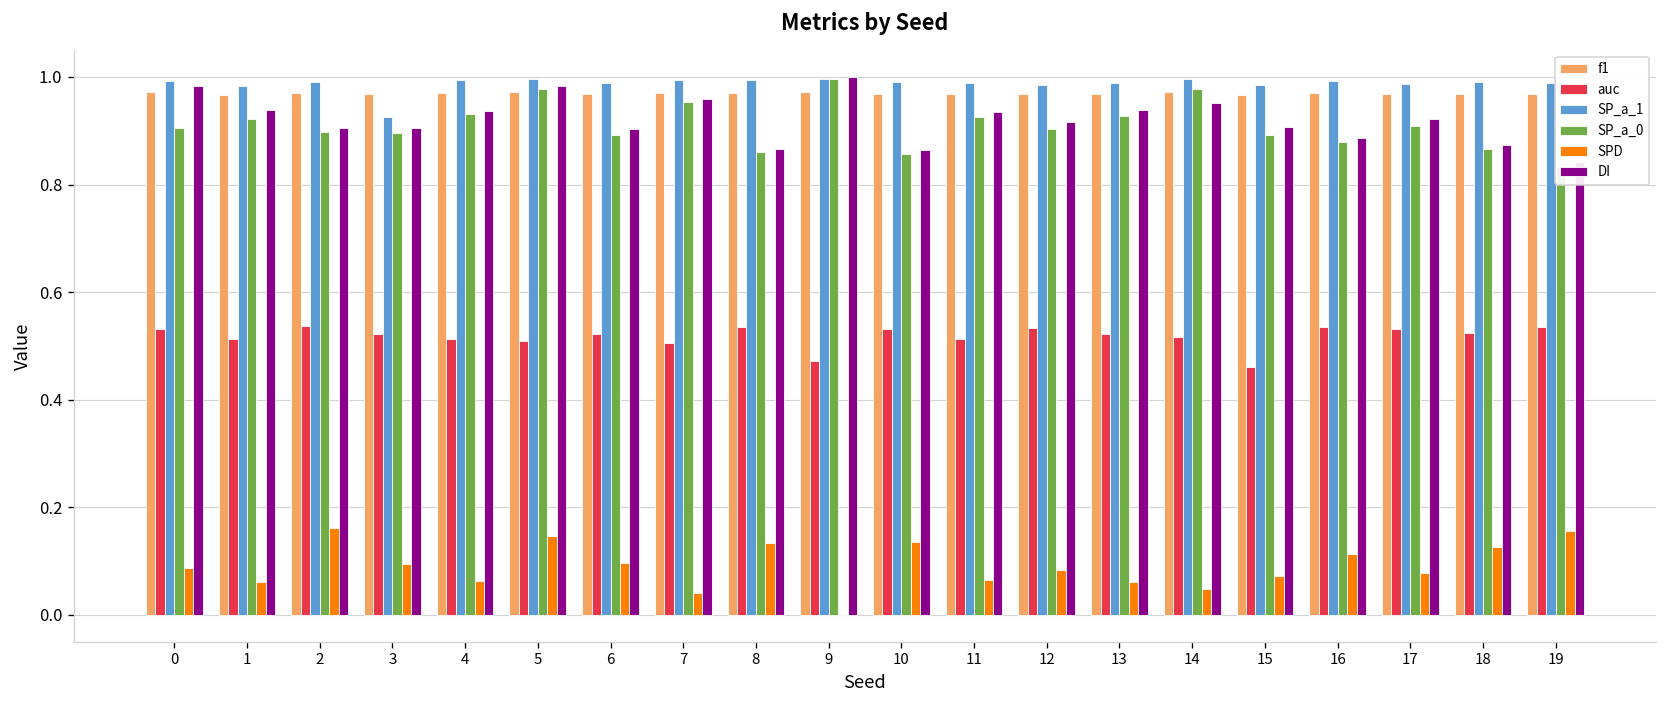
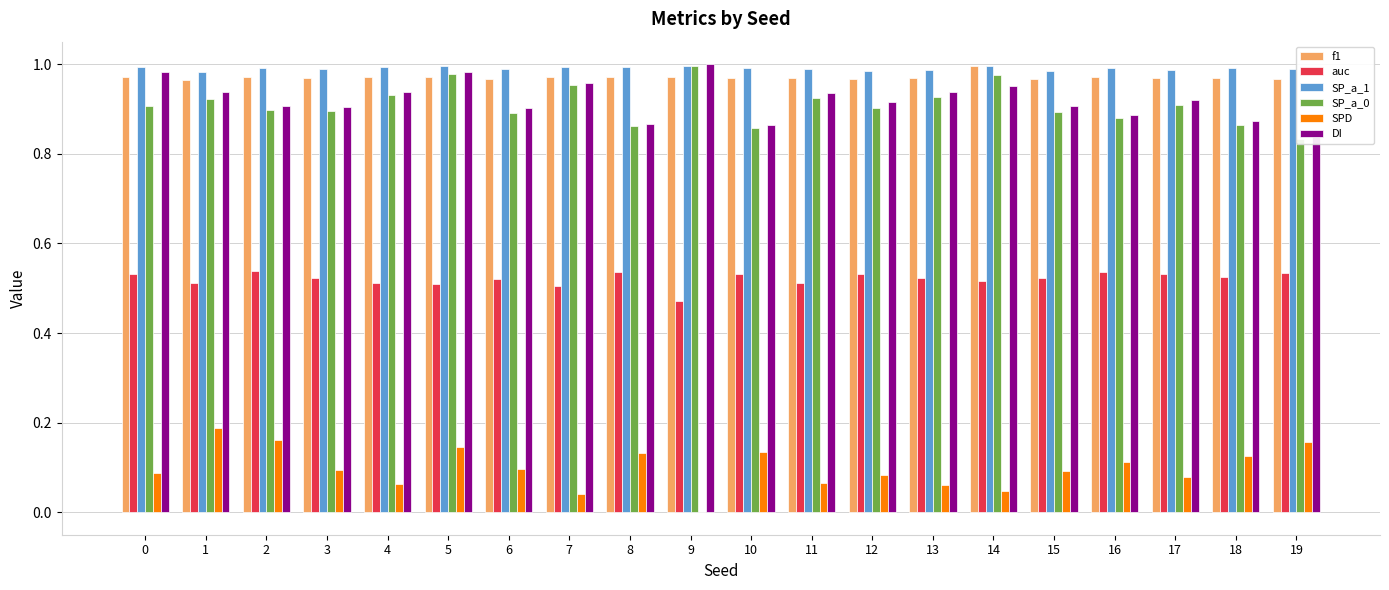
SPD, 1: 0.06 -> 0.19
SP_a_1, 3: 0.93 -> 0.99
f1, 14: 0.97 -> 1.00
auc, 15: 0.46 -> 0.52
SPD, 15: 0.07 -> 0.09
